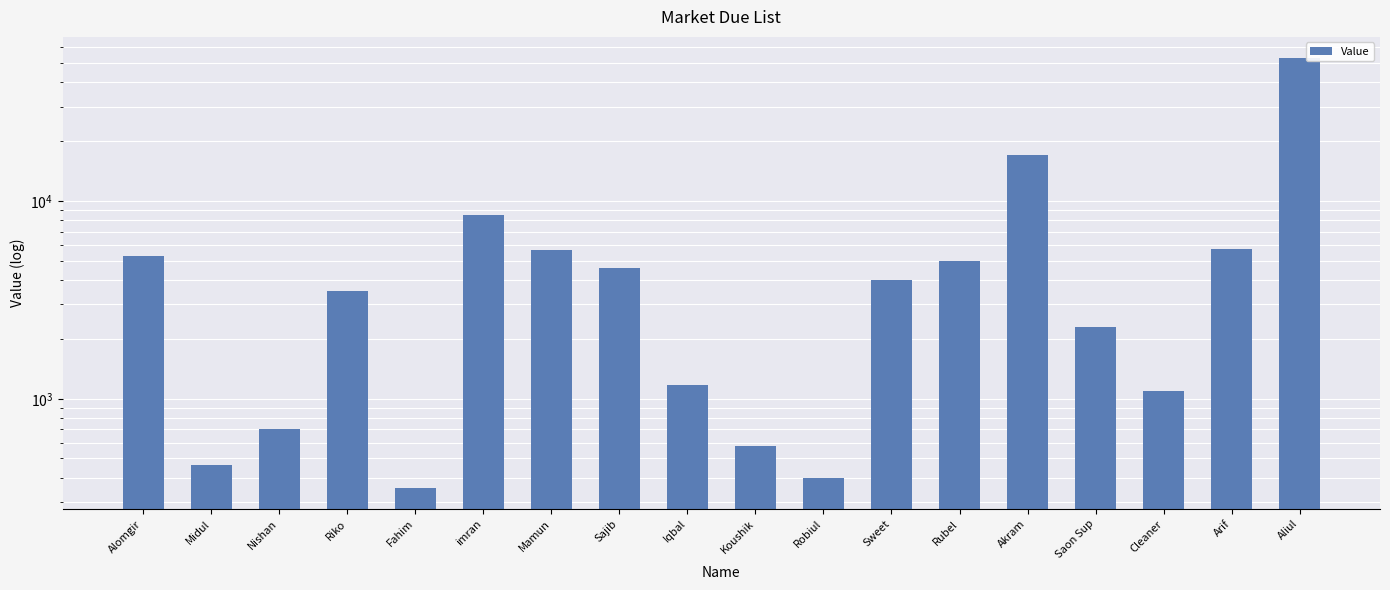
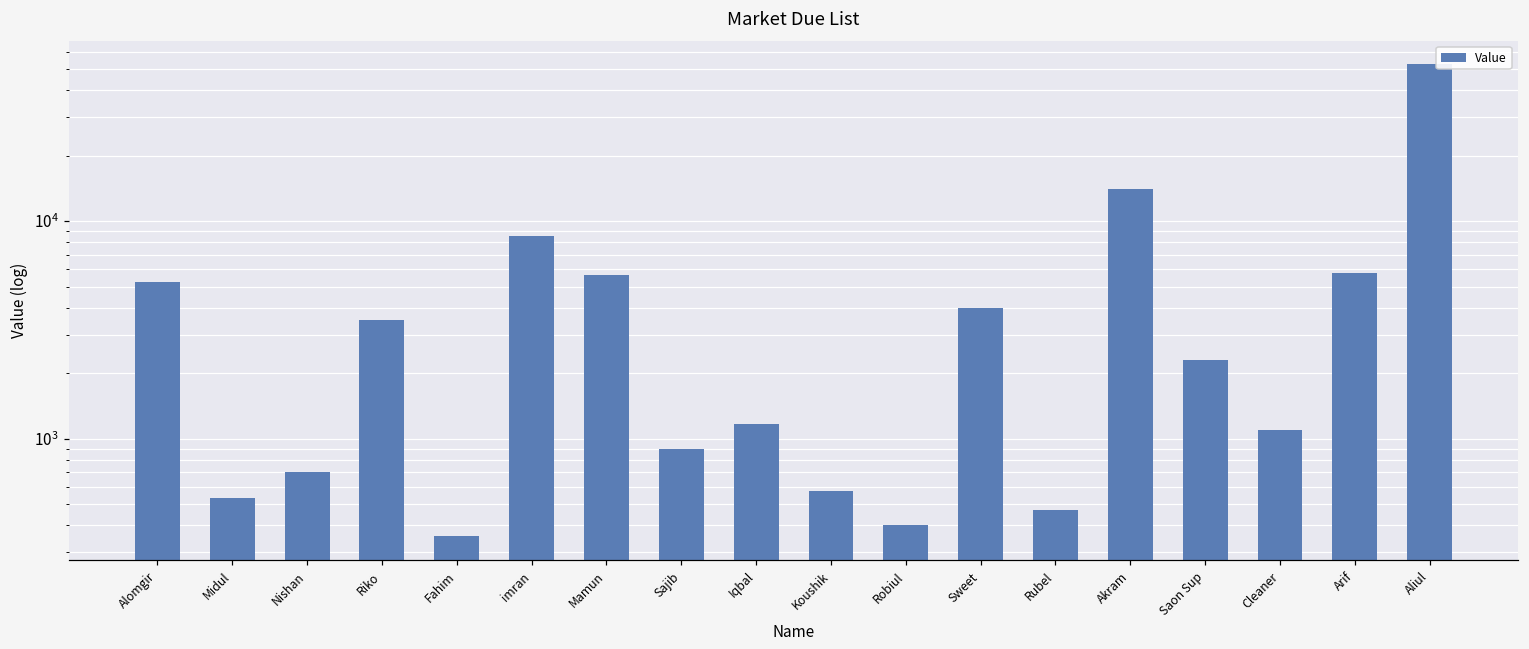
Midul: 470 -> 540
Sajib: 4600 -> 900
Rubel: 5000 -> 470
Akram: 17000 -> 14000
